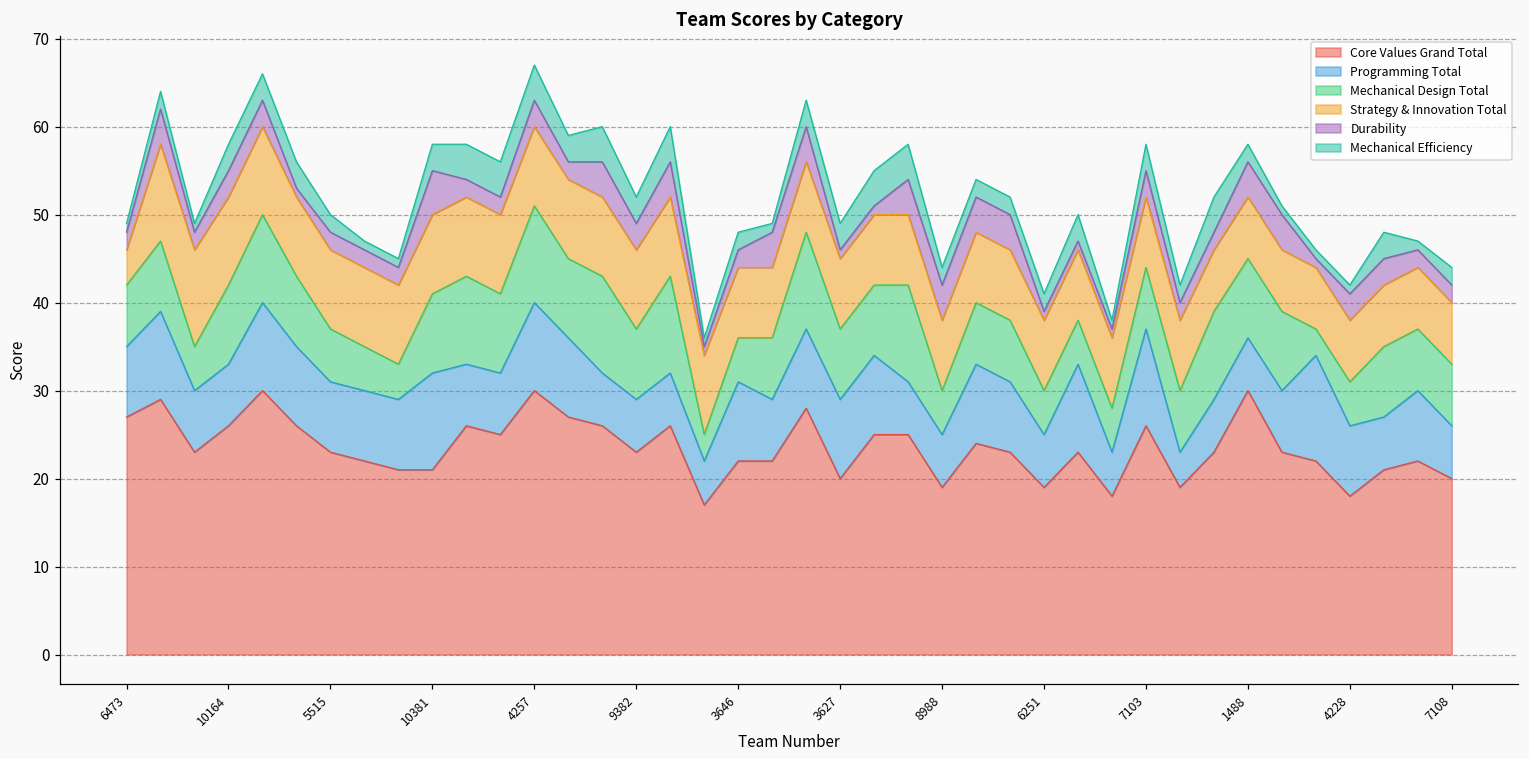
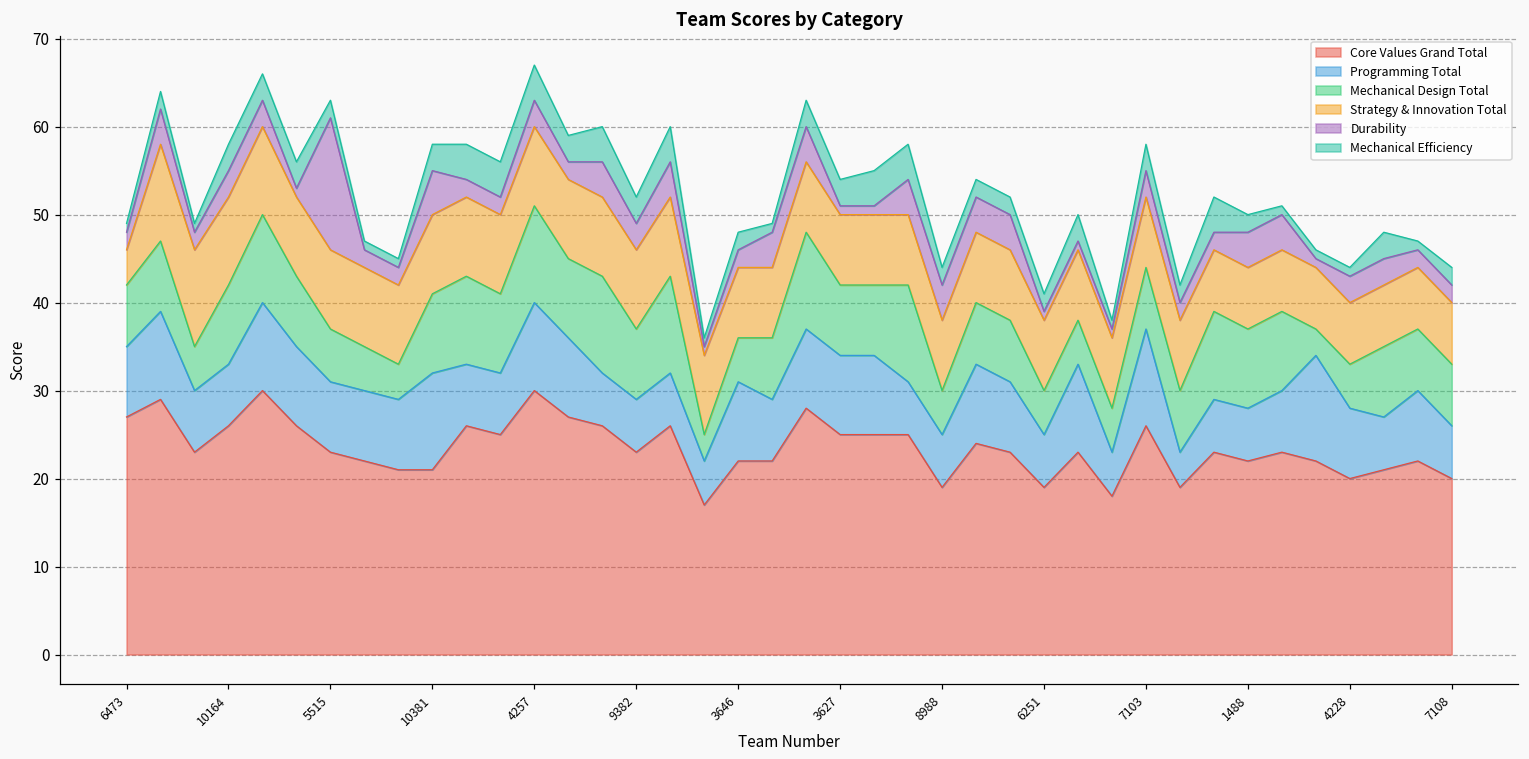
Durability, 5515: 2 -> 15
Core Values Grand Total, 3627: 20 -> 25
Core Values Grand Total, 1488: 30 -> 22
Core Values Grand Total, 4228: 18 -> 20
